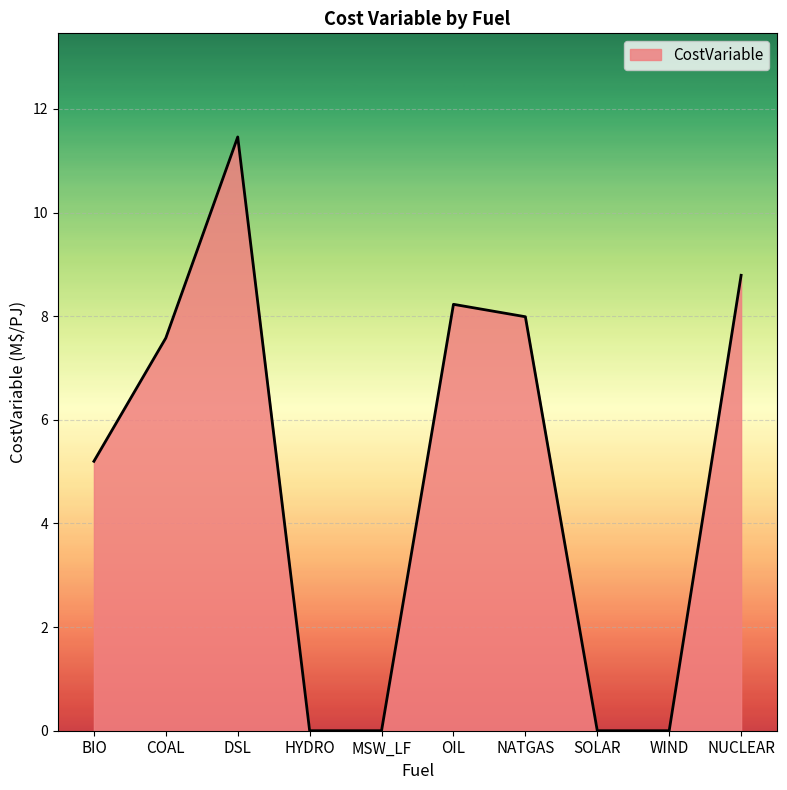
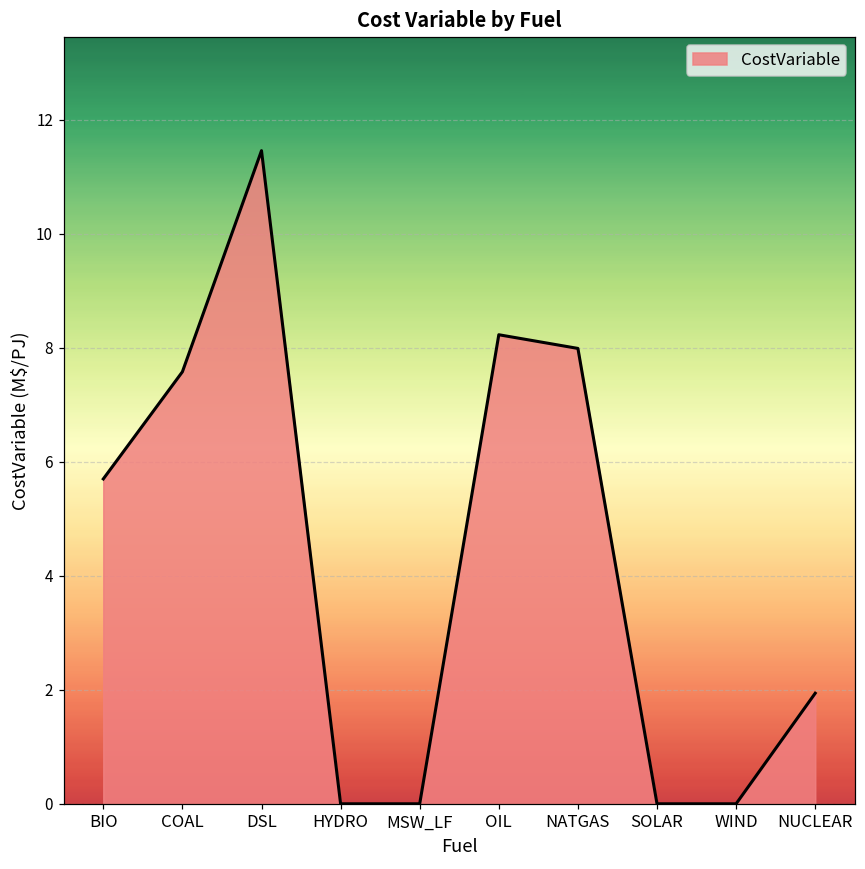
BIO: 5.2 -> 5.7
NUCLEAR: 8.8 -> 1.9
